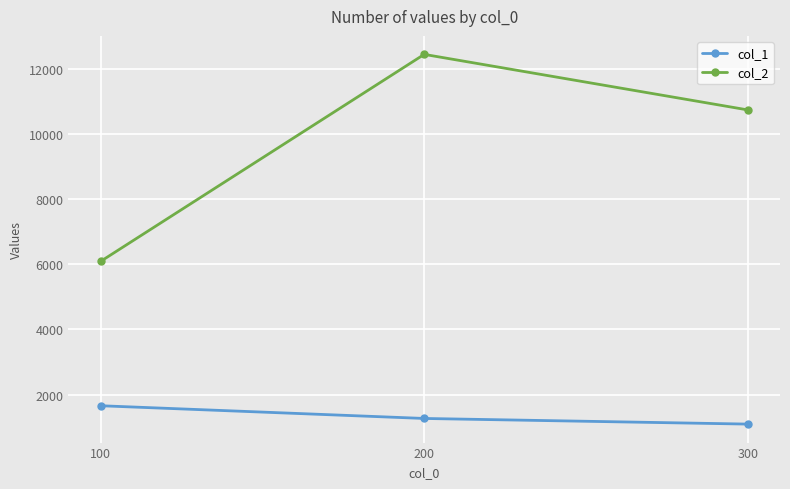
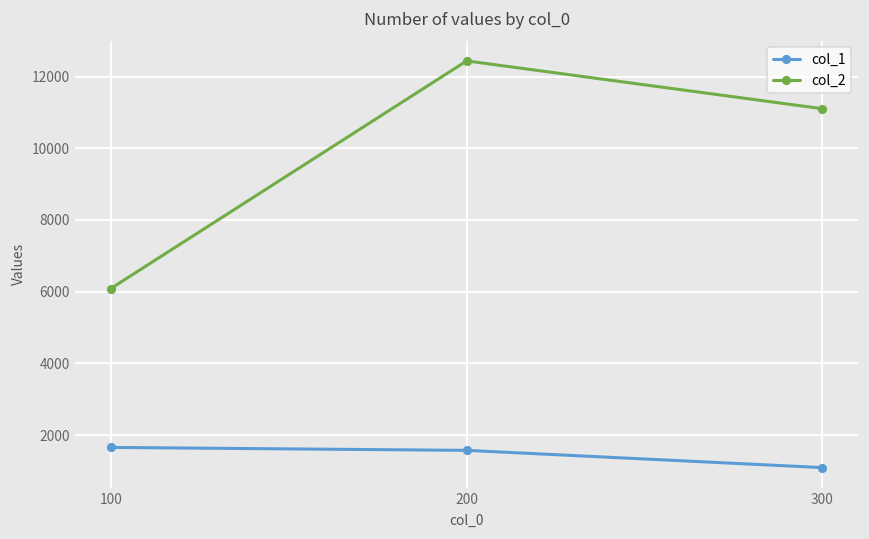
col_1, 200: 1300 -> 1600
col_2, 300: 10700 -> 11100
